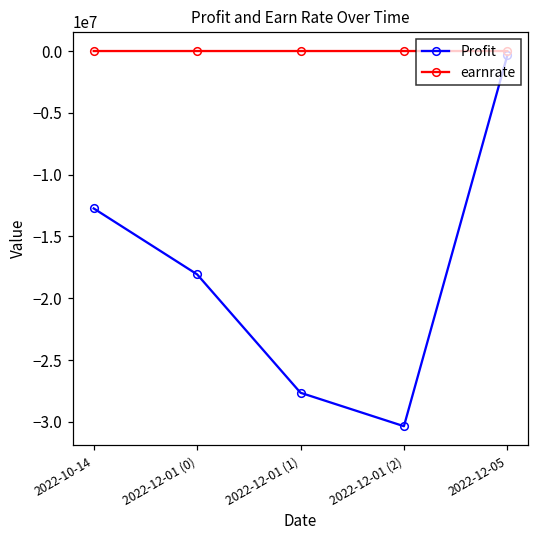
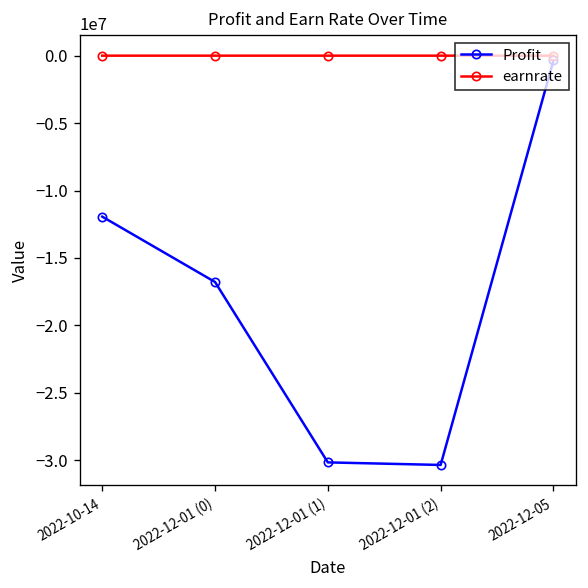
Profit, 2022-10-14: -12700000 -> -11900000
Profit, 2022-12-01 (0): -18100000 -> -16800000
Profit, 2022-12-01 (1): -27600000 -> -30200000
